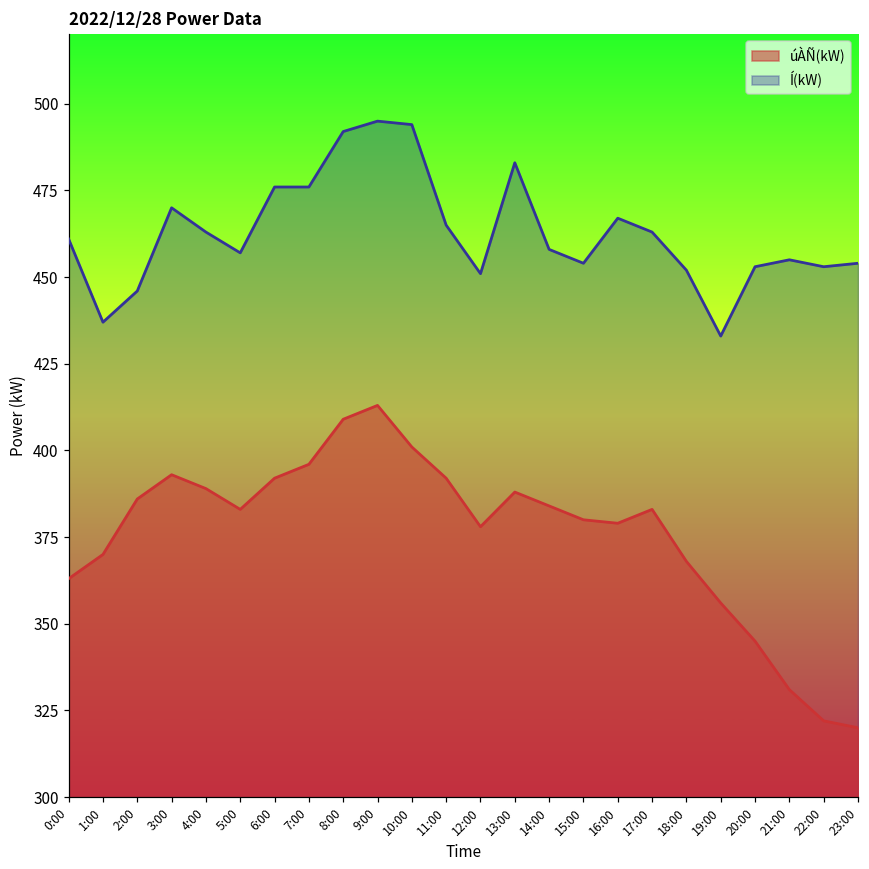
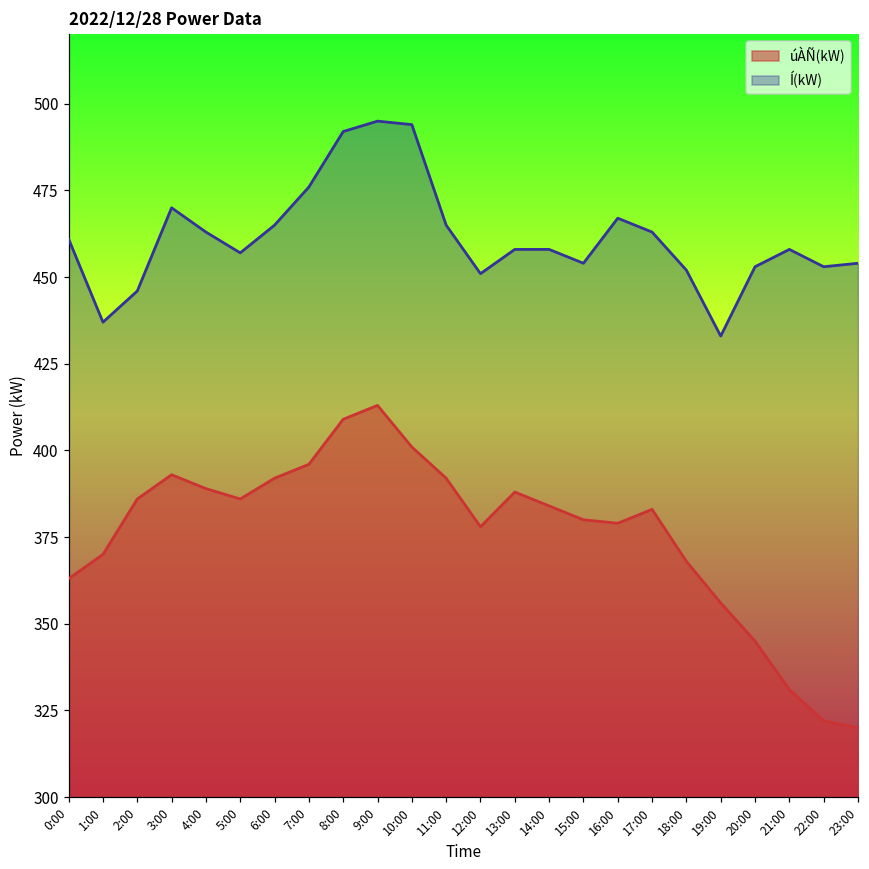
úÀÑ(kW), 5:00: 383 -> 386
Í(kW), 6:00: 476 -> 465
Í(kW), 13:00: 483 -> 458
Í(kW), 21:00: 455 -> 458
